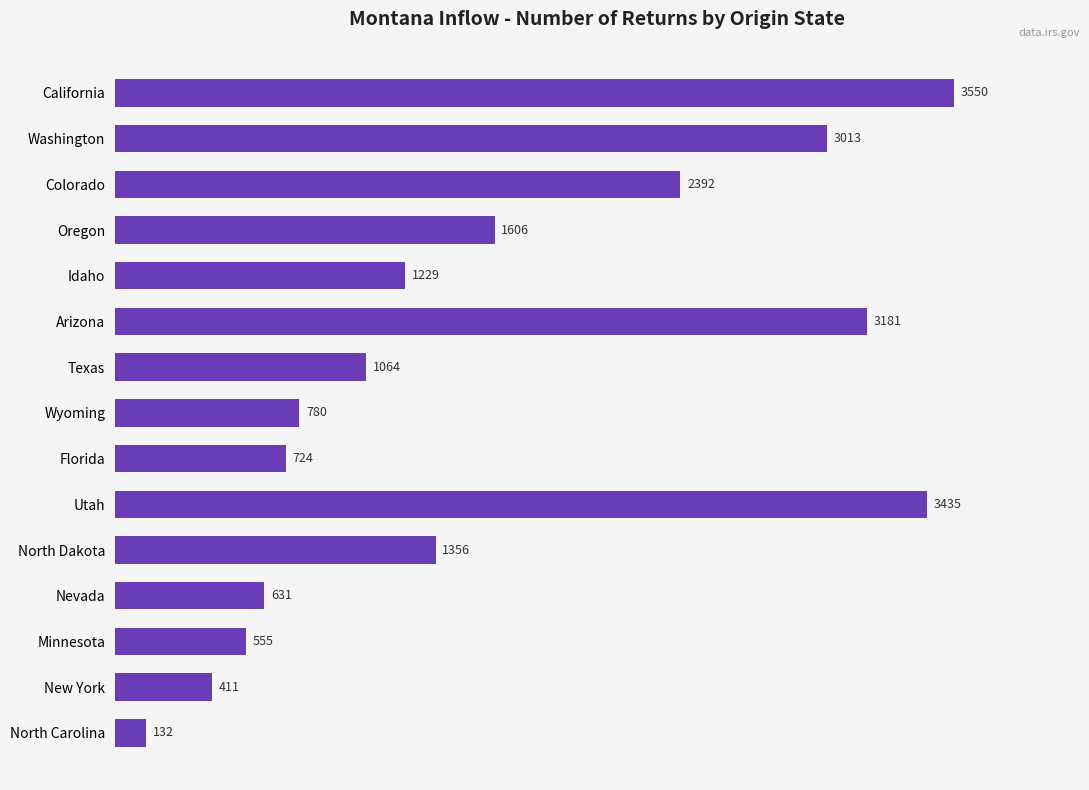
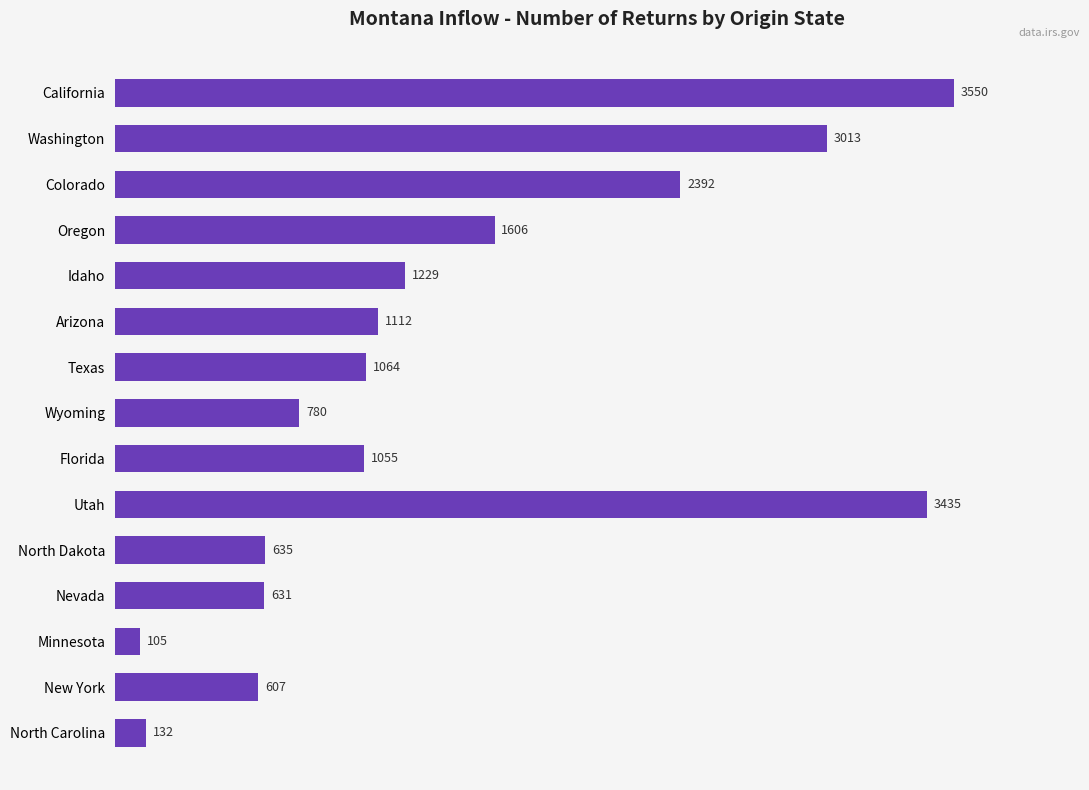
Arizona: 3181 -> 1112
Florida: 724 -> 1055
North Dakota: 1356 -> 635
Minnesota: 555 -> 105
New York: 411 -> 607
